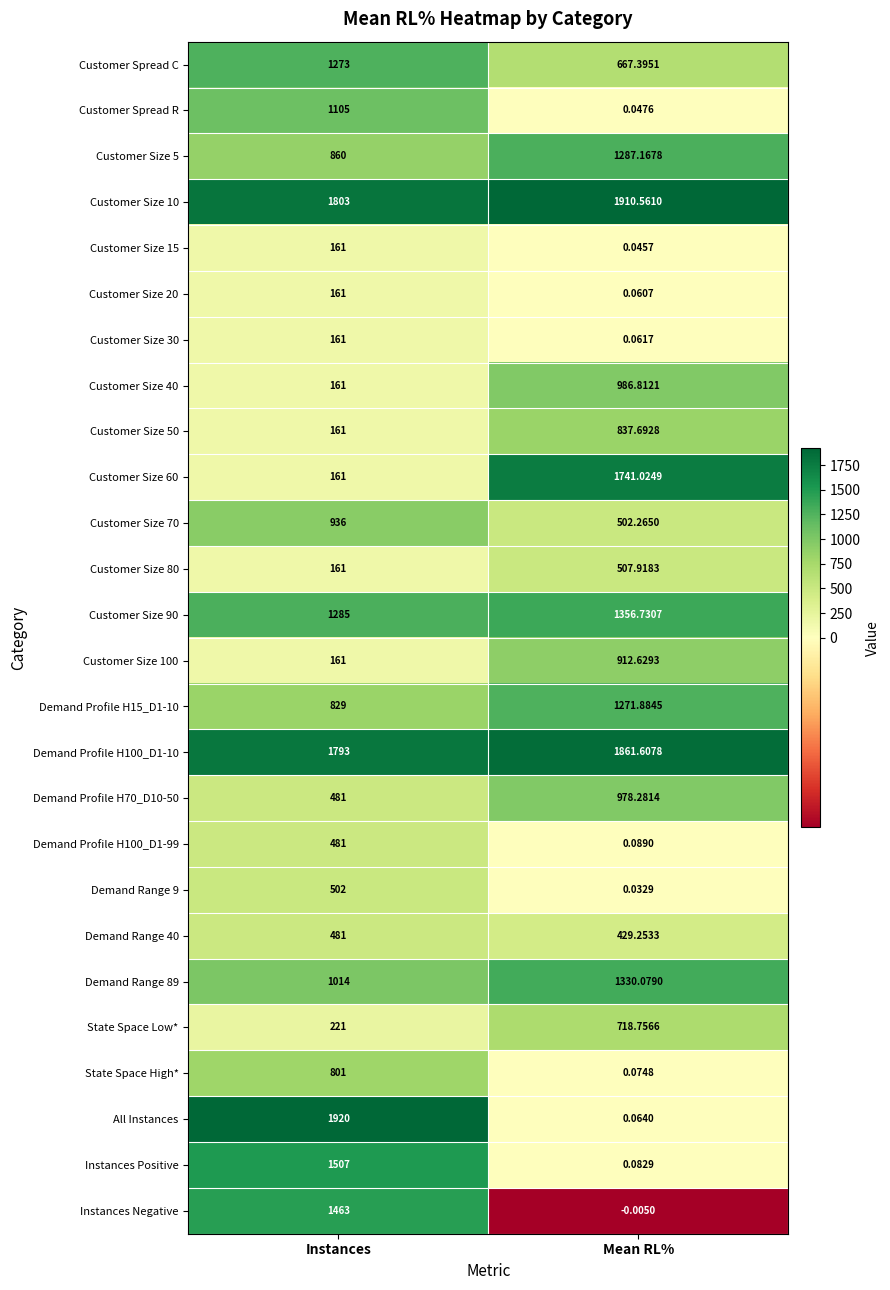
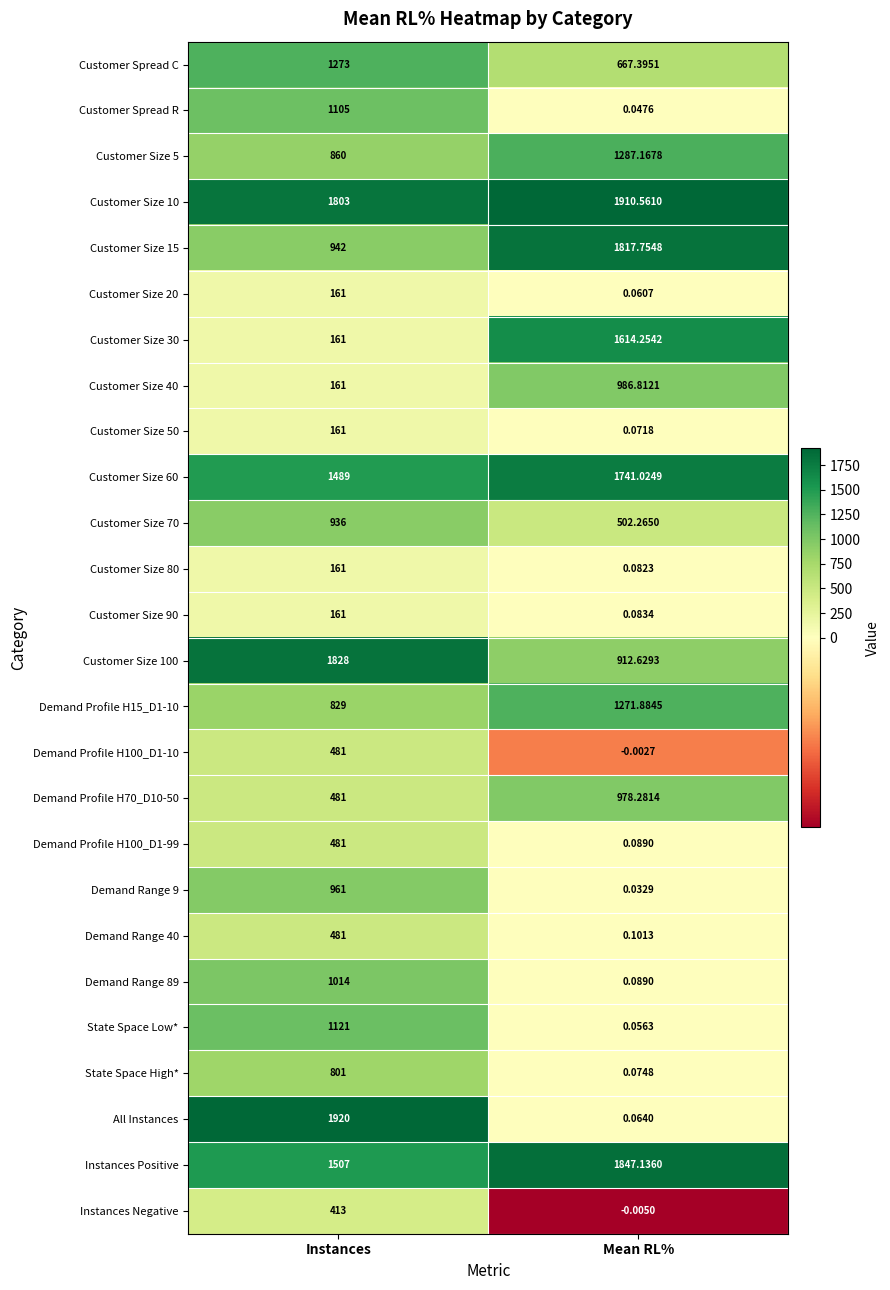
Customer Size 15, Instances: 161 -> 942
Customer Size 15, Mean RL%: 0.0457 -> 1817.7548
Customer Size 30, Mean RL%: 0.0617 -> 1614.2542
Customer Size 50, Mean RL%: 837.6928 -> 0.0718
Customer Size 60, Instances: 161 -> 1489
Customer Size 80, Mean RL%: 507.9183 -> 0.0823
Customer Size 90, Instances: 1285 -> 161
Customer Size 90, Mean RL%: 1356.7307 -> 0.0834
Customer Size 100, Instances: 161 -> 1828
Demand Profile H100_D1-10, Instances: 1793 -> 481
Demand Profile H100_D1-10, Mean RL%: 1861.6078 -> -0.0027
Demand Range 9, Instances: 502 -> 961
Demand Range 40, Mean RL%: 429.2533 -> 0.1013
Demand Range 89, Mean RL%: 1330.0790 -> 0.0890
State Space Low*, Instances: 221 -> 1121
State Space Low*, Mean RL%: 718.7566 -> 0.0563
Instances Positive, Mean RL%: 0.0829 -> 1847.1360
Instances Negative, Instances: 1463 -> 413
